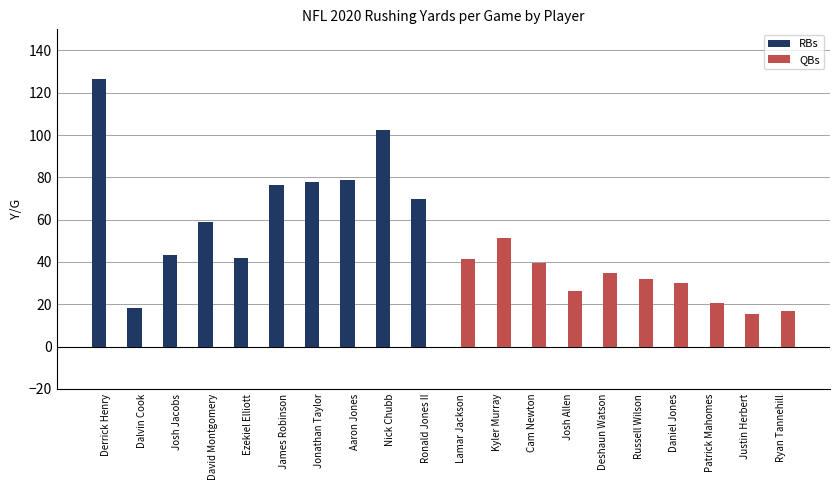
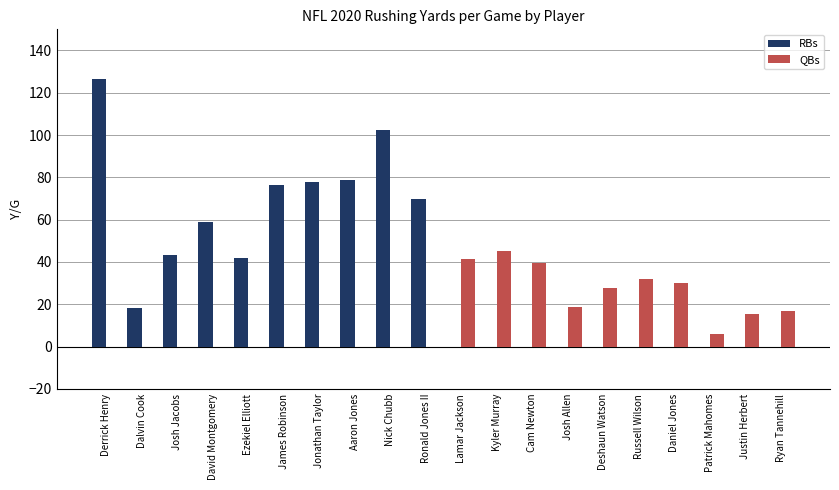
QBs, Kyler Murray: 51 -> 45
QBs, Josh Allen: 26 -> 19
QBs, Deshaun Watson: 35 -> 28
QBs, Patrick Mahomes: 21 -> 6
